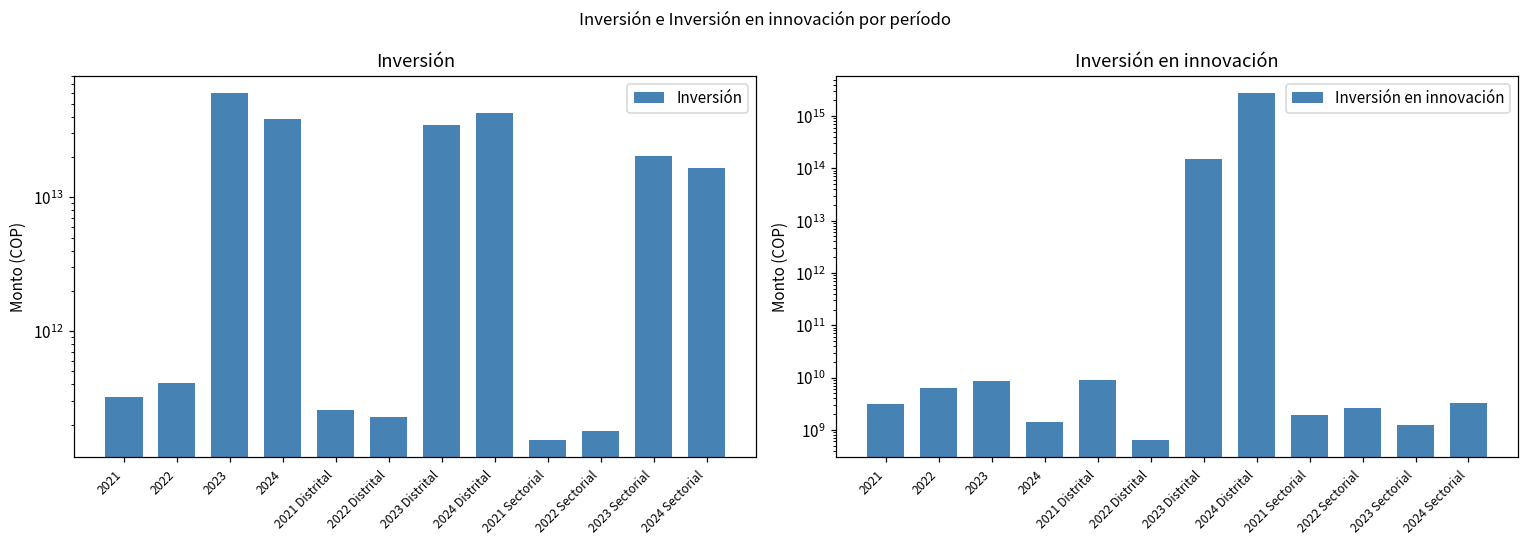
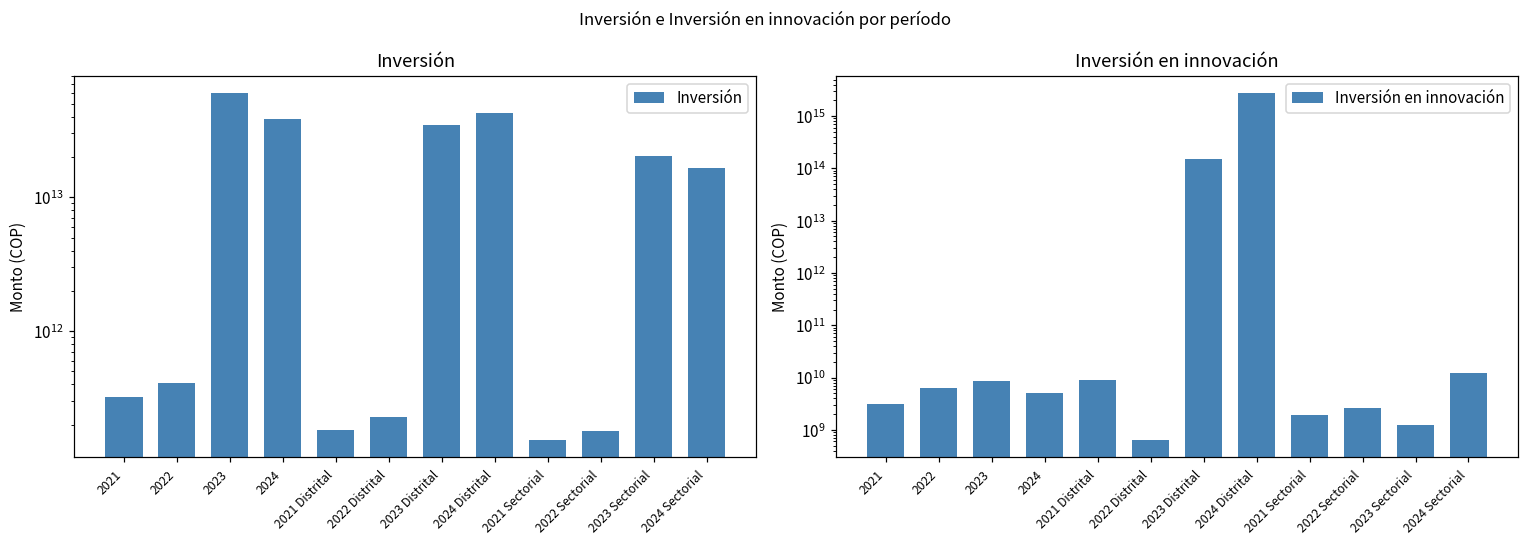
Inversión, 2021 Distrital: 260000000000 -> 180000000000
Inversión en innovación, 2024: 1400000000 -> 5000000000
Inversión en innovación, 2024 Sectorial: 3000000000 -> 12000000000
